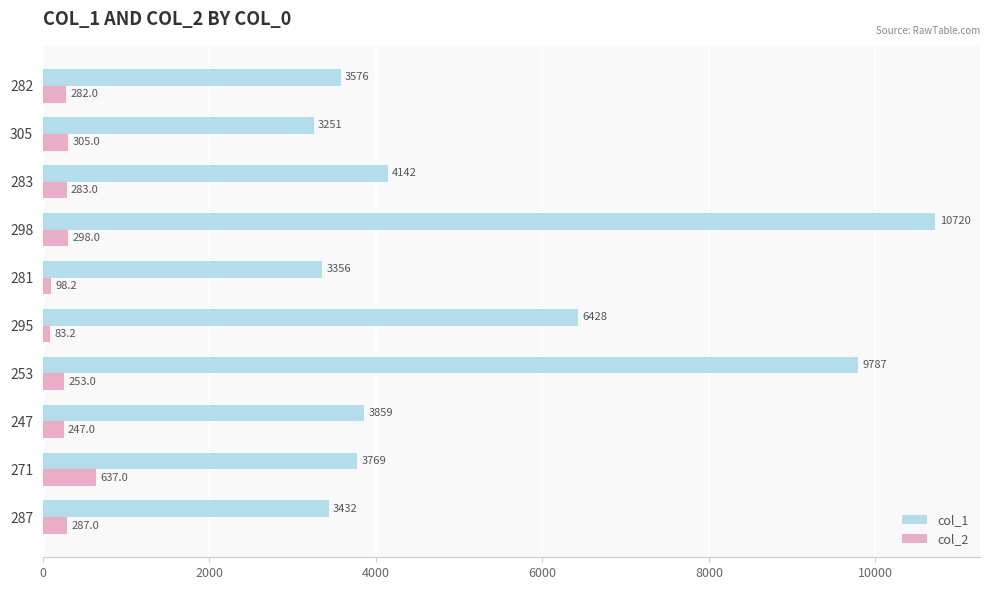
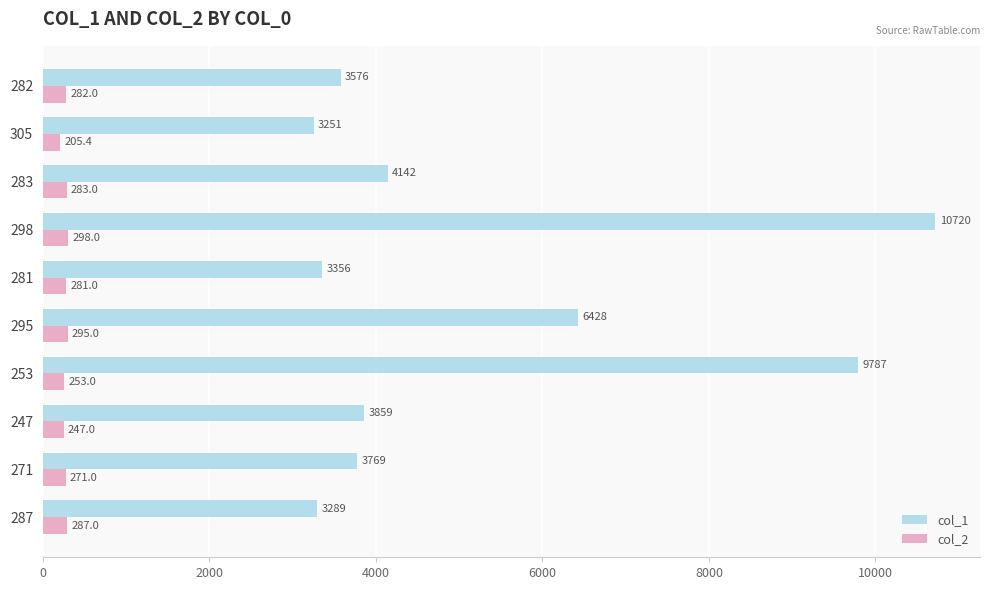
col_2, 305: 305.0 -> 205.4
col_2, 281: 98.2 -> 281.0
col_2, 295: 83.2 -> 295.0
col_2, 271: 637.0 -> 271.0
col_1, 287: 3432 -> 3289
